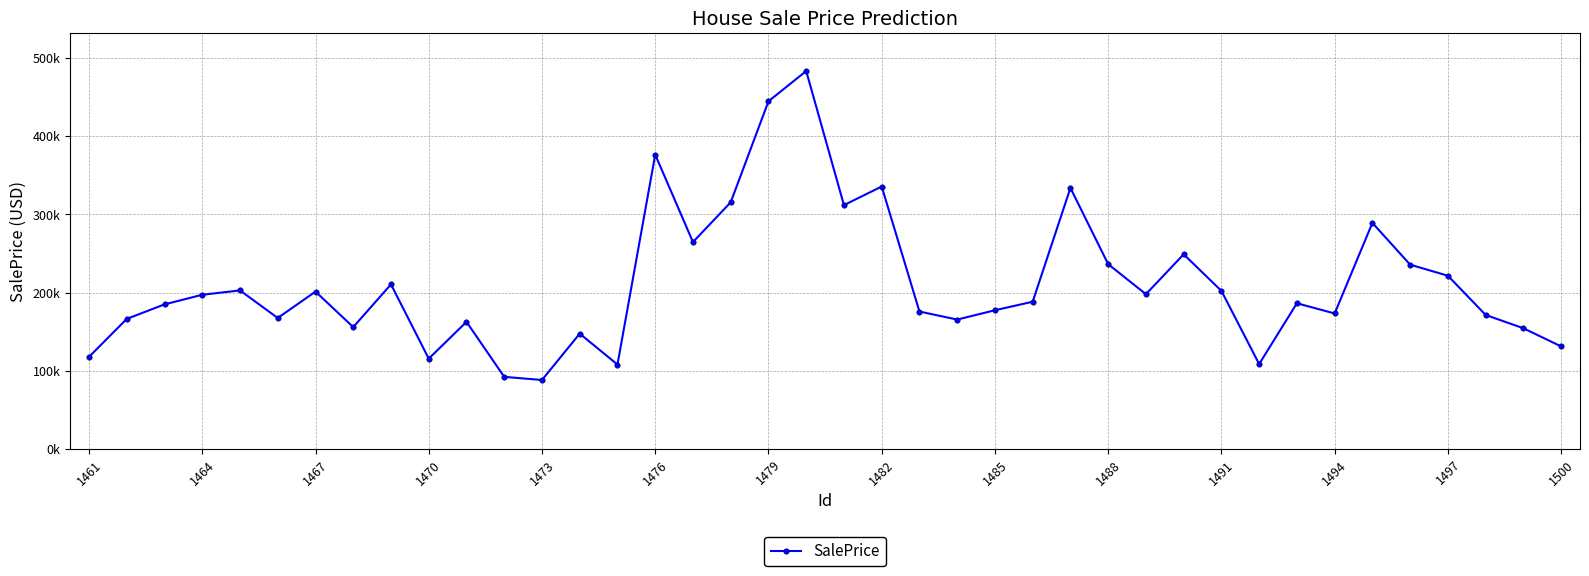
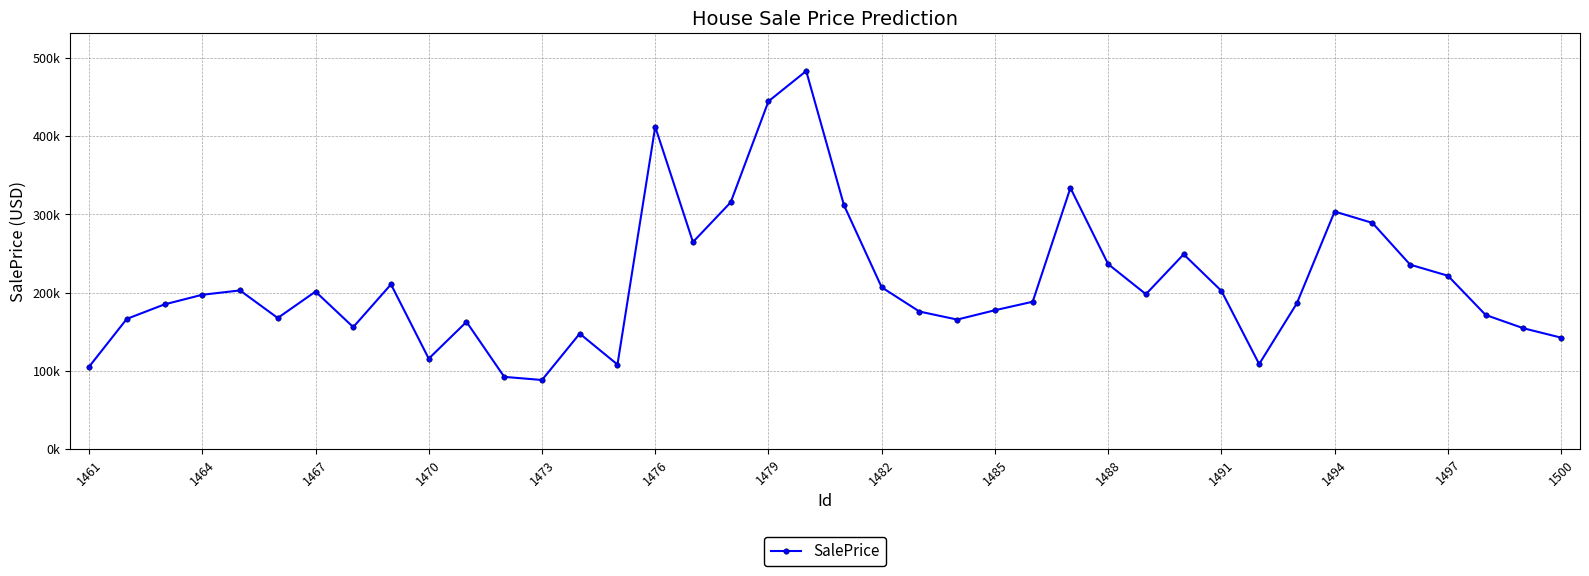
1461: 120000 -> 110000
1476: 380000 -> 410000
1482: 340000 -> 210000
1494: 170000 -> 300000
1500: 130000 -> 140000
